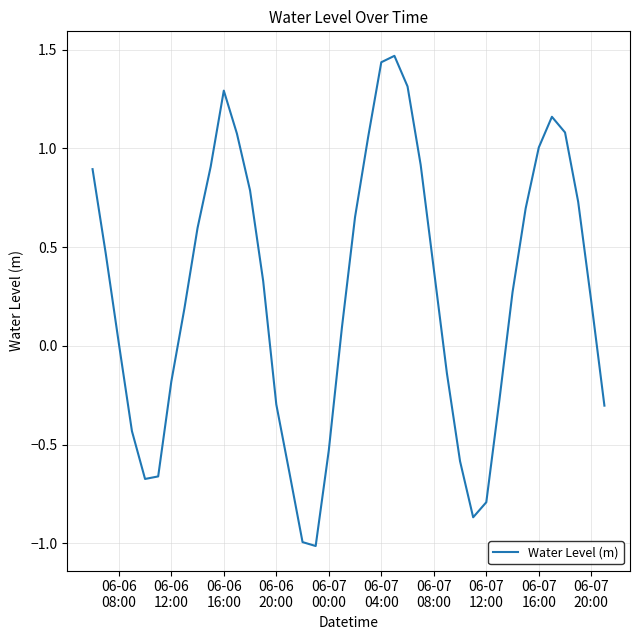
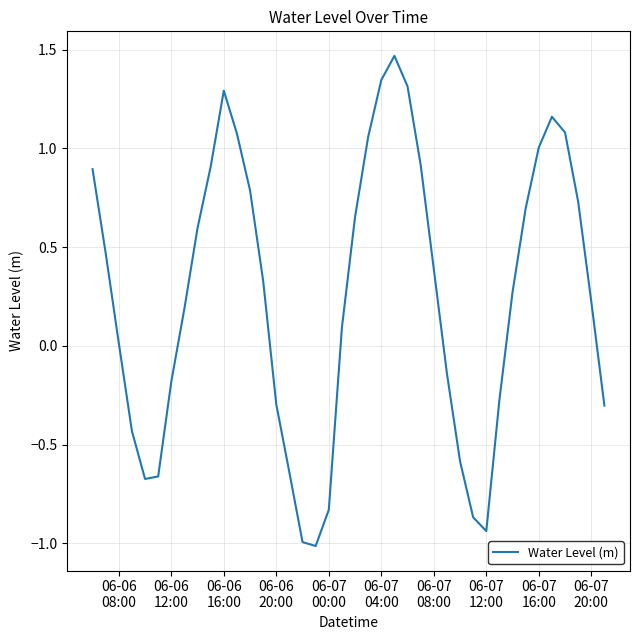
06-07 00:00: -0.53 -> -0.83
06-07 04:00: 1.44 -> 1.35
06-07 12:00: -0.79 -> -0.94
